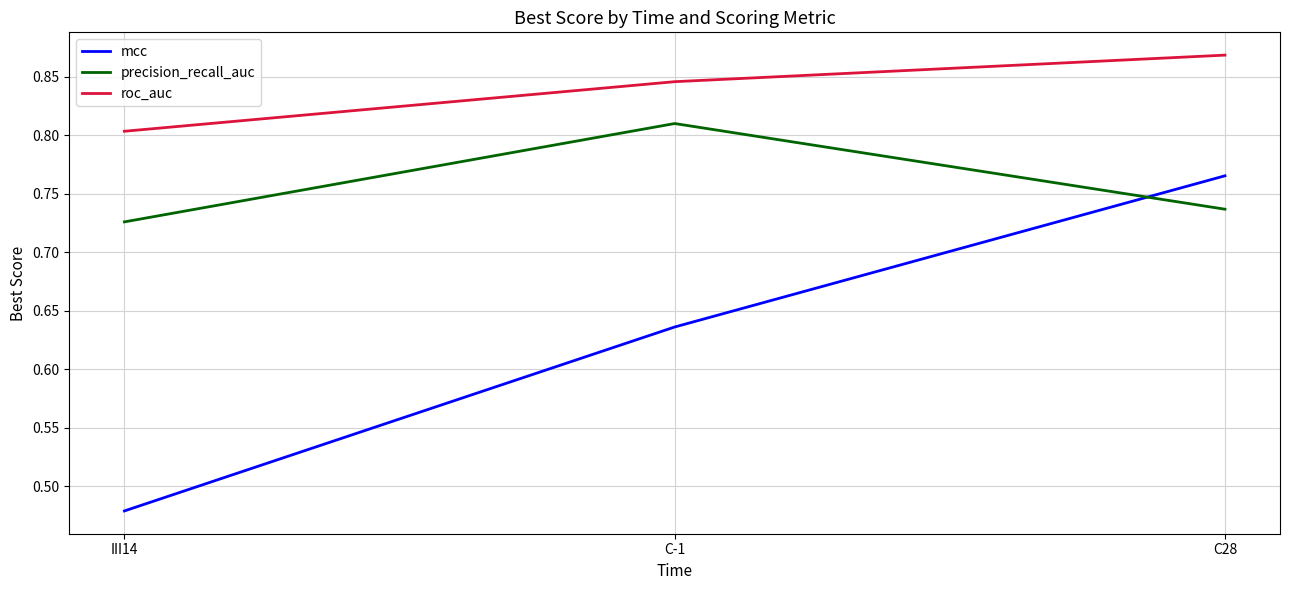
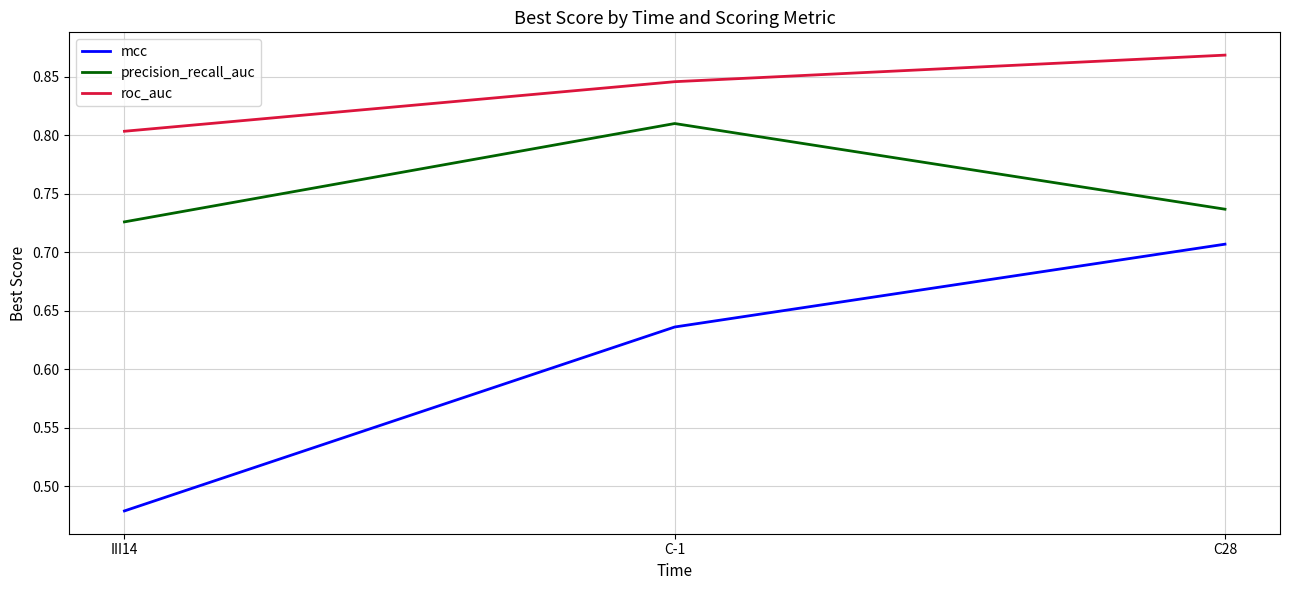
mcc, C28: 0.765 -> 0.707
